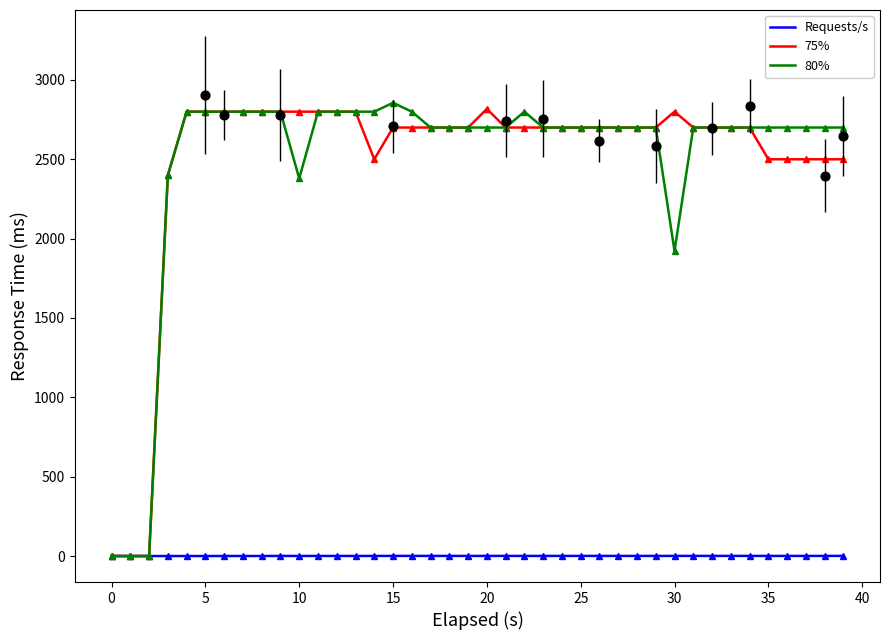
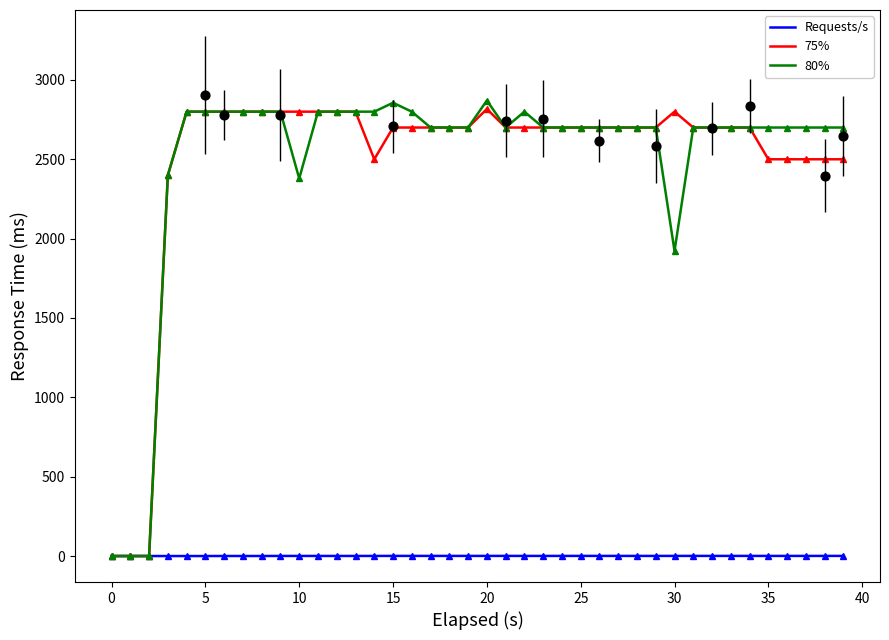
80%, 20: 2700 -> 2870
